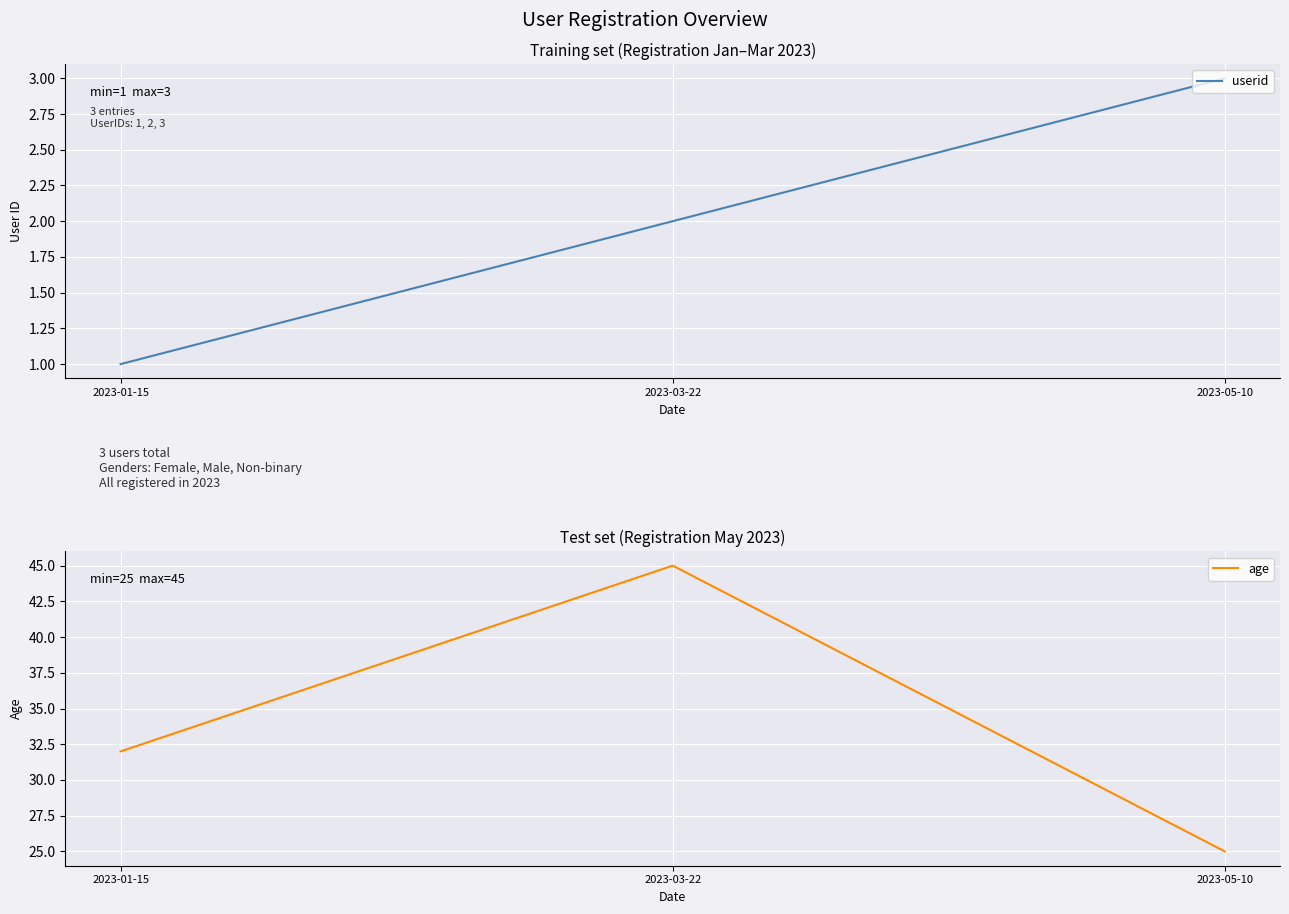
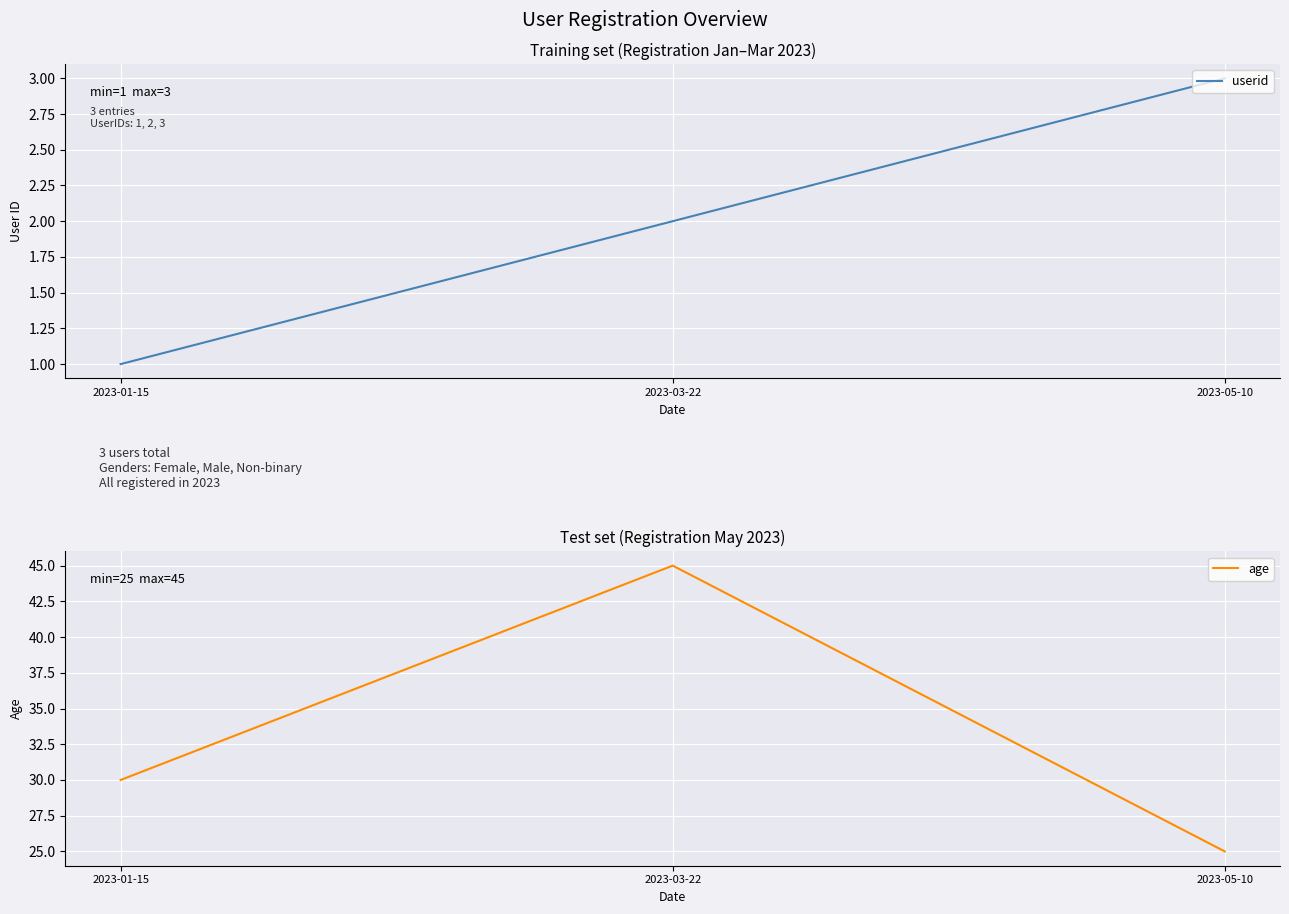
Test set (Registration May 2023), 2023-01-15: 32 -> 30
